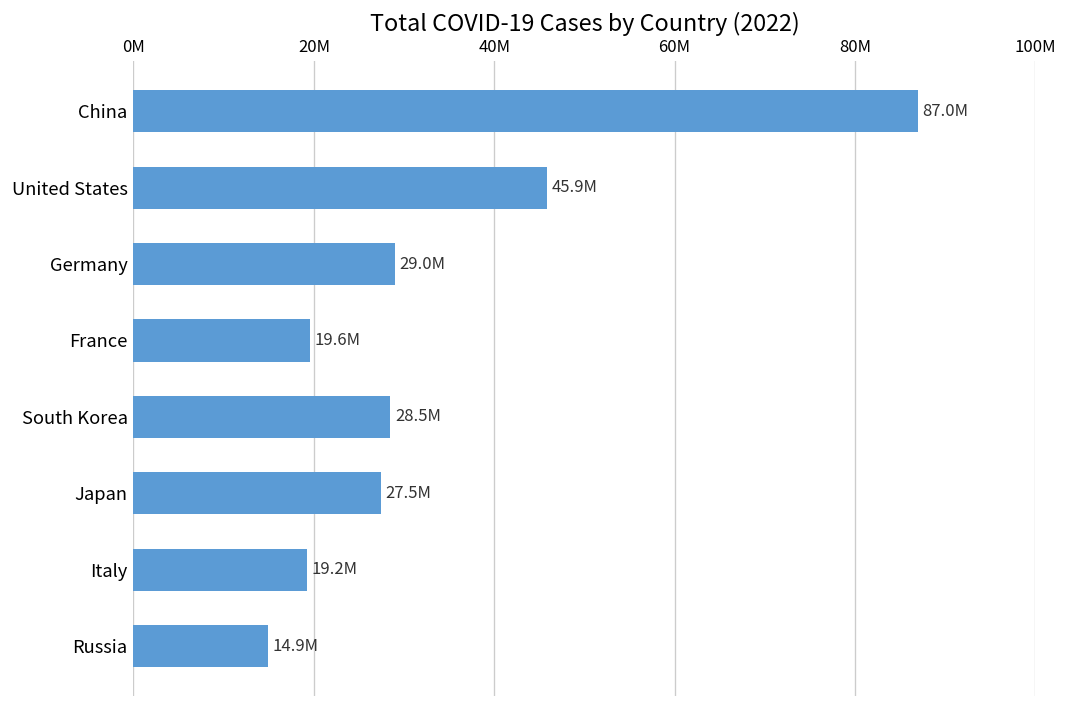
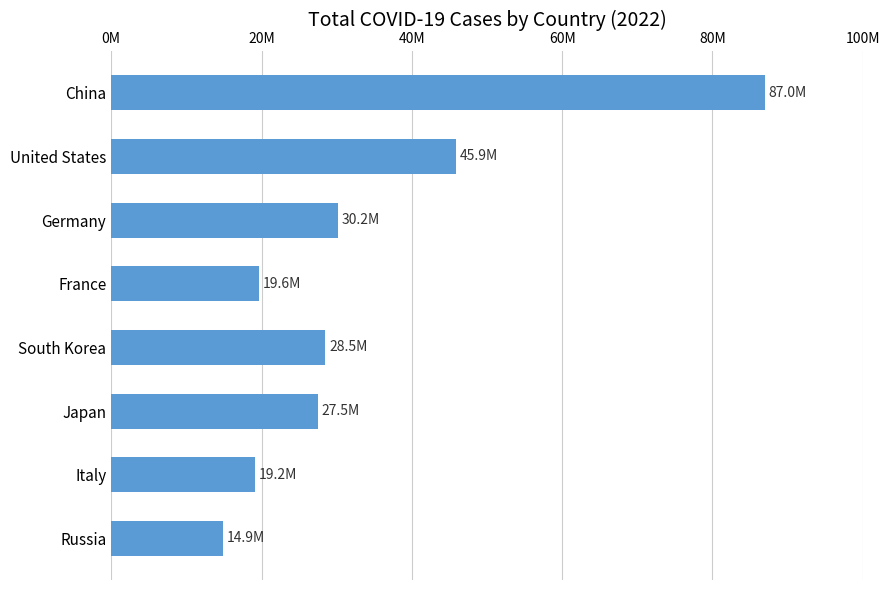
Germany: 29.0M -> 30.2M
